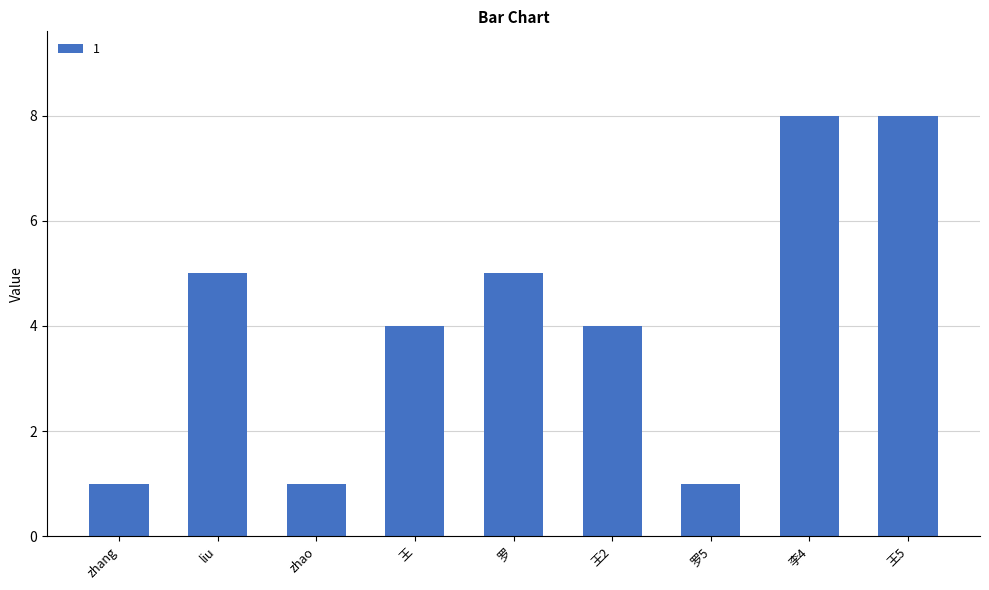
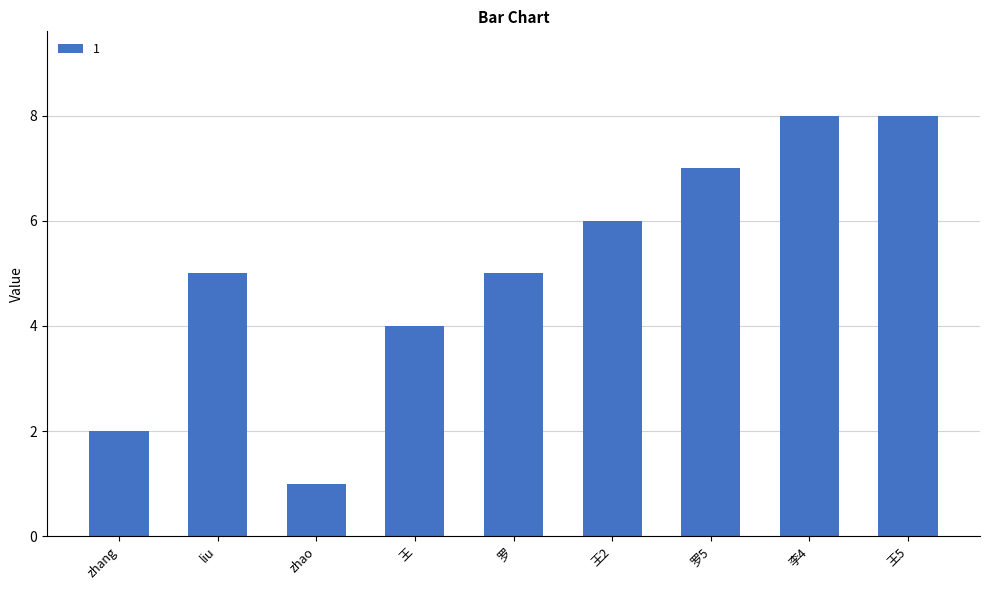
zhang: 1 -> 2
王2: 4 -> 6
罗5: 1 -> 7
